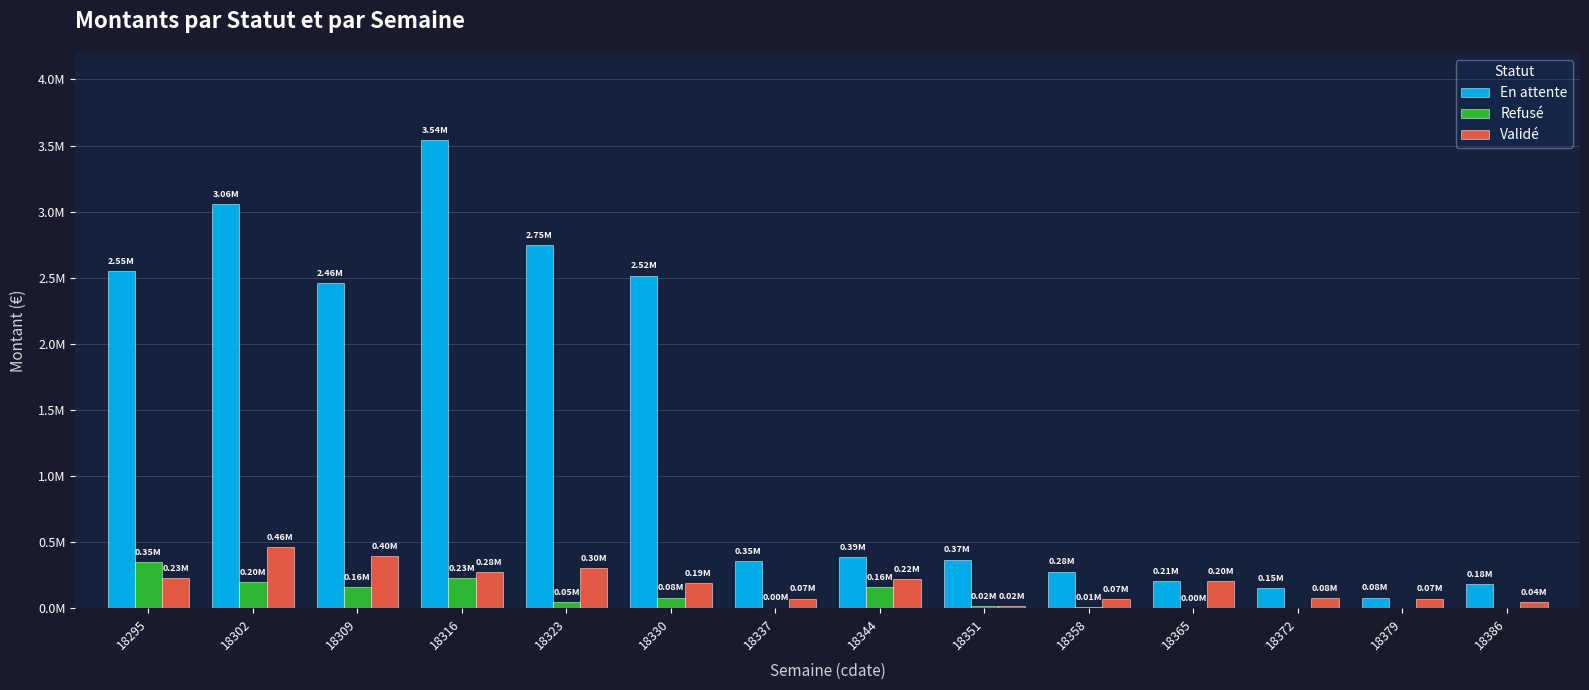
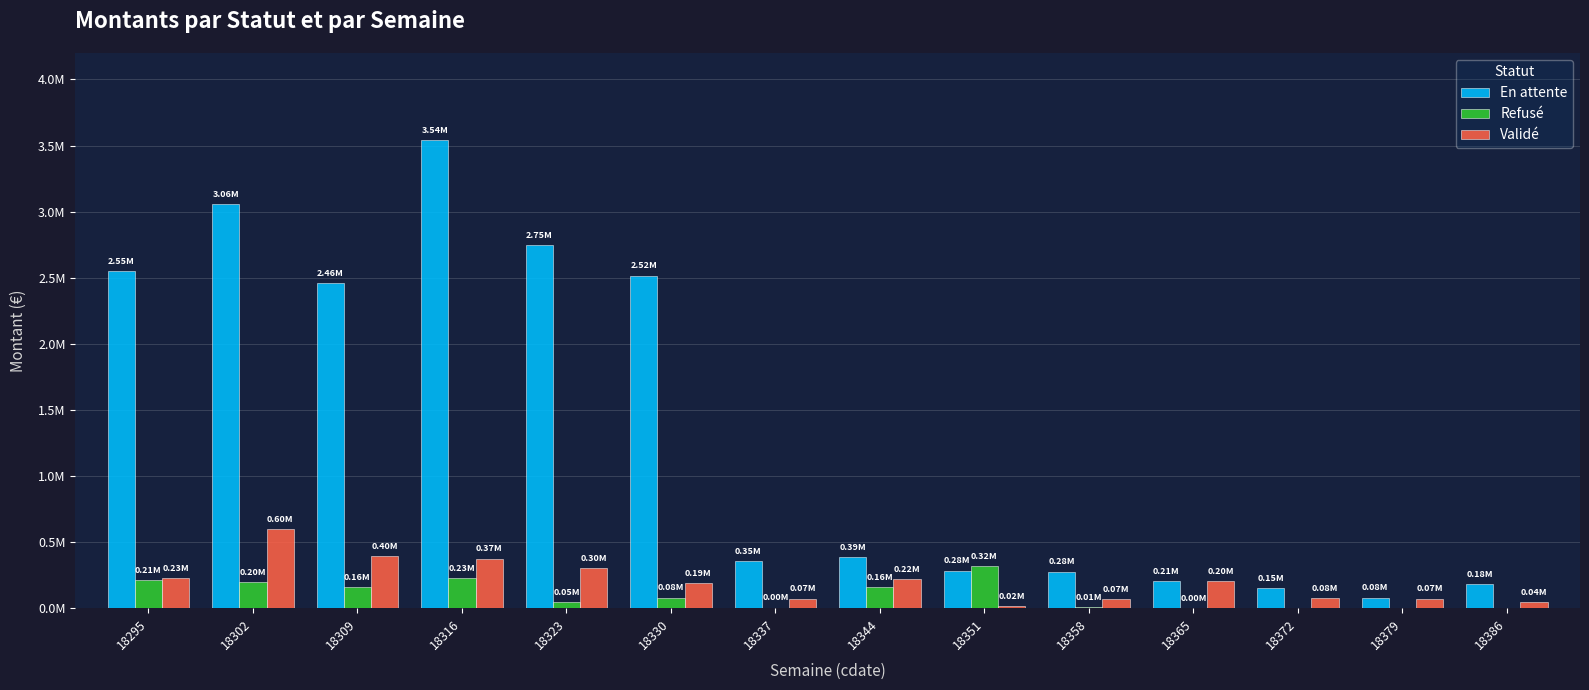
Refusé, 18295: 0.35M -> 0.21M
Validé, 18302: 0.46M -> 0.60M
Validé, 18316: 0.28M -> 0.37M
En attente, 18351: 0.37M -> 0.28M
Refusé, 18351: 0.02M -> 0.32M
